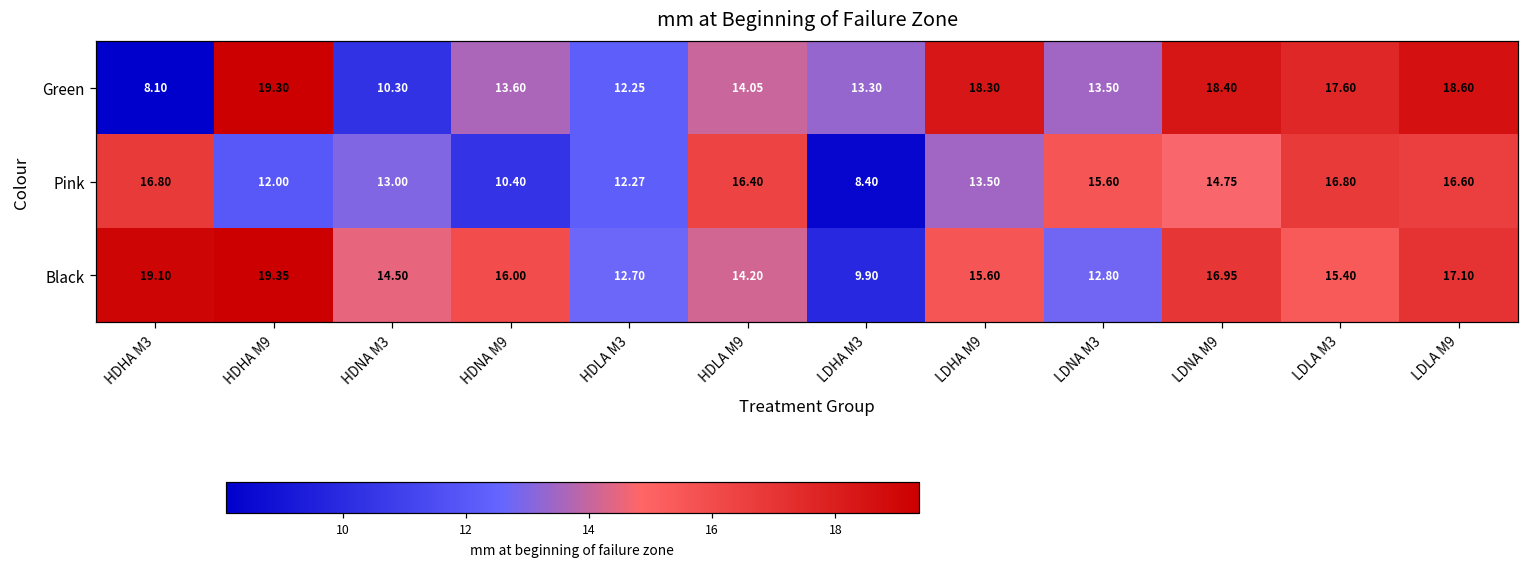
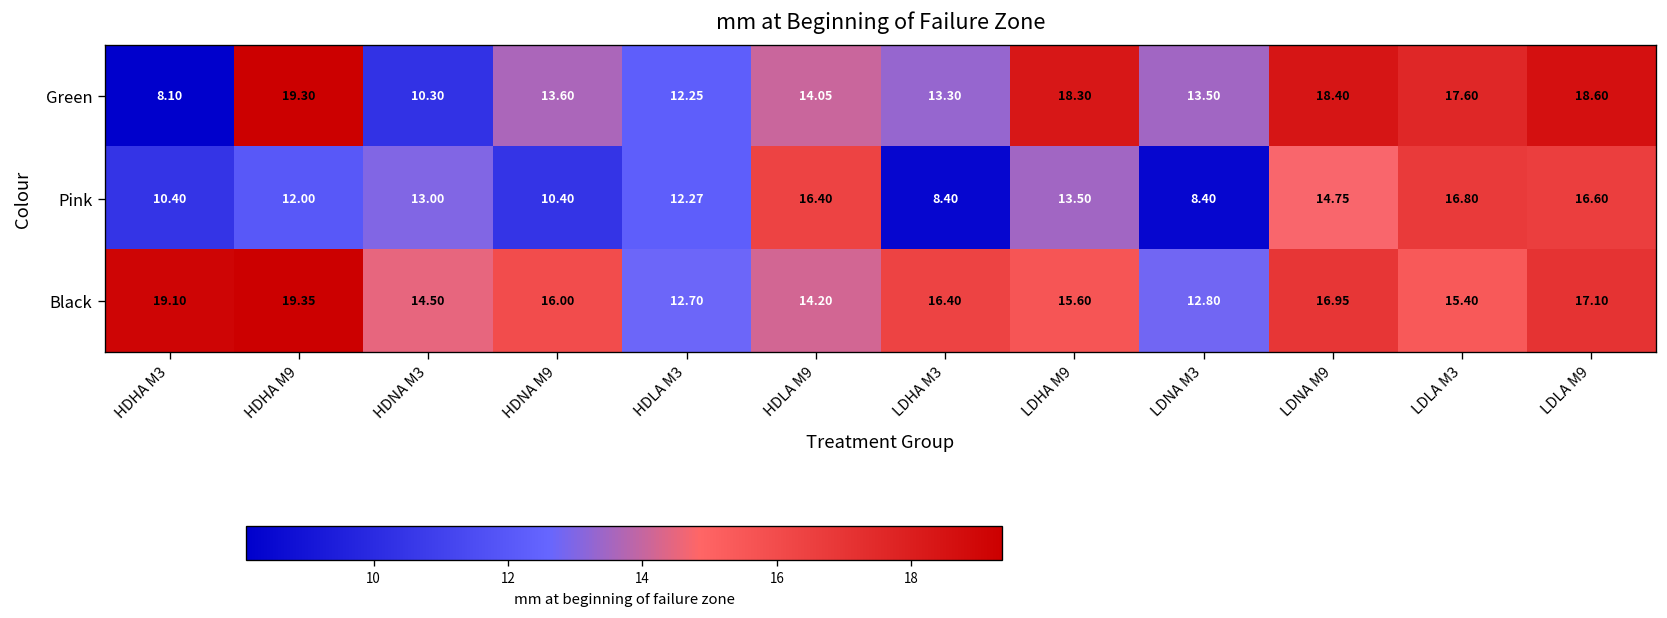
Pink, HDHA M3: 16.80 -> 10.40
Pink, LDNA M3: 15.60 -> 8.40
Black, LDHA M3: 9.90 -> 16.40
